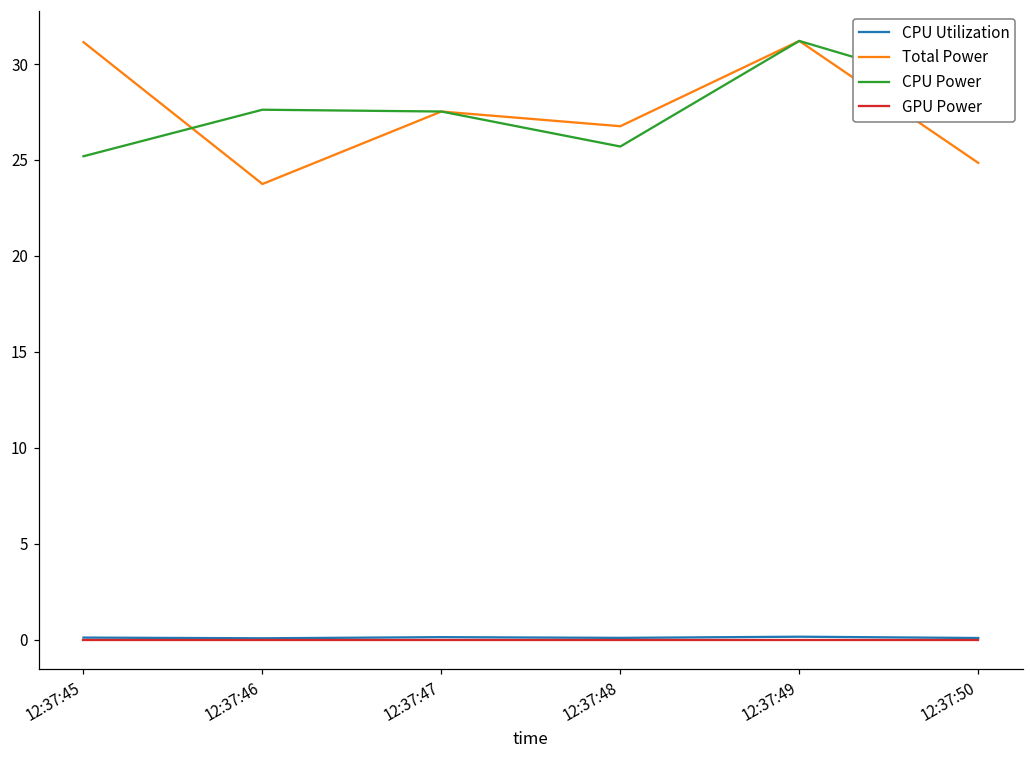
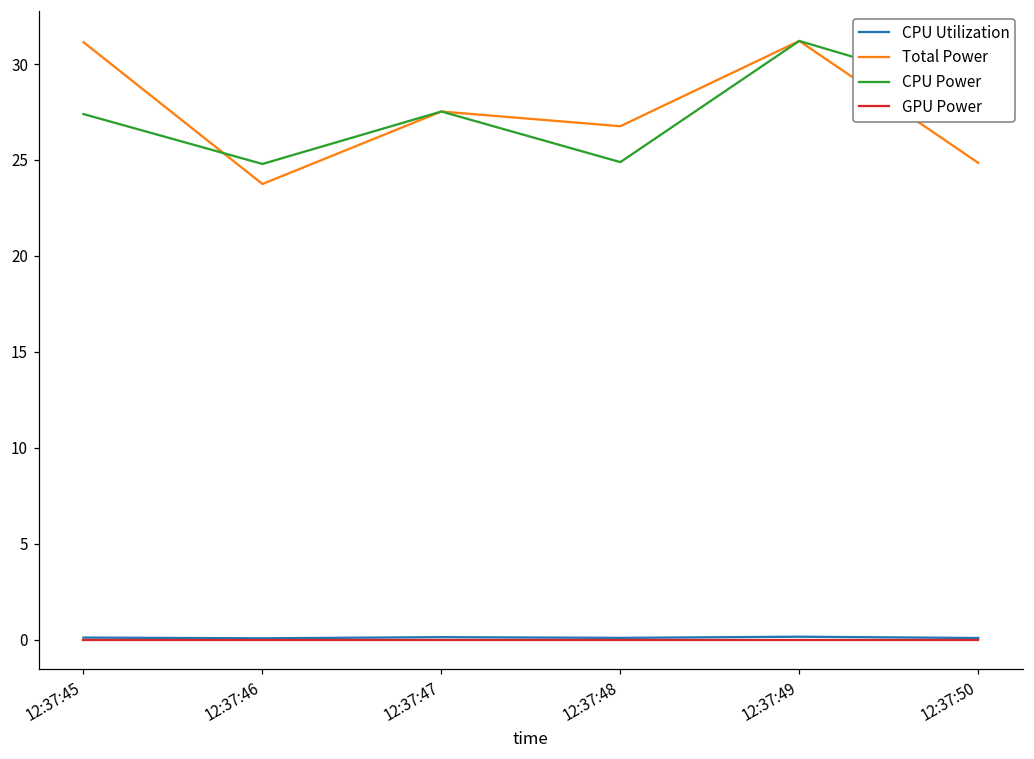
CPU Power, 12:37:45: 25.2 -> 27.4
CPU Power, 12:37:46: 27.6 -> 24.8
CPU Power, 12:37:48: 25.7 -> 24.9
